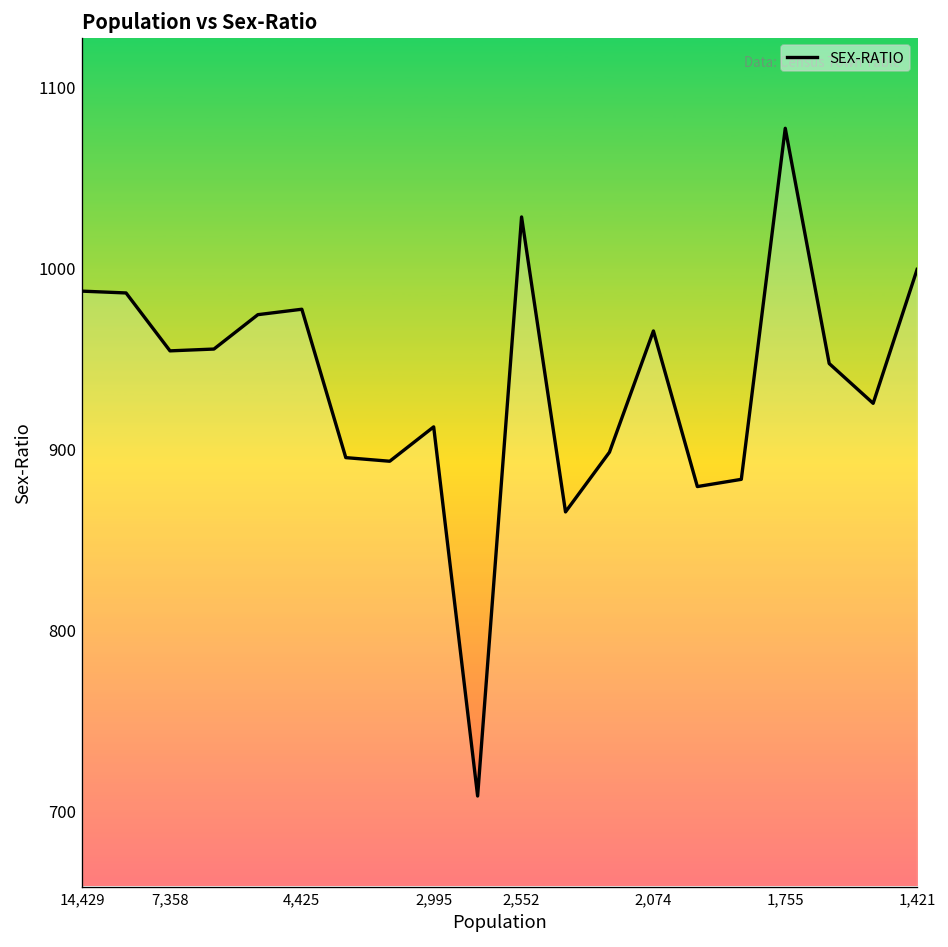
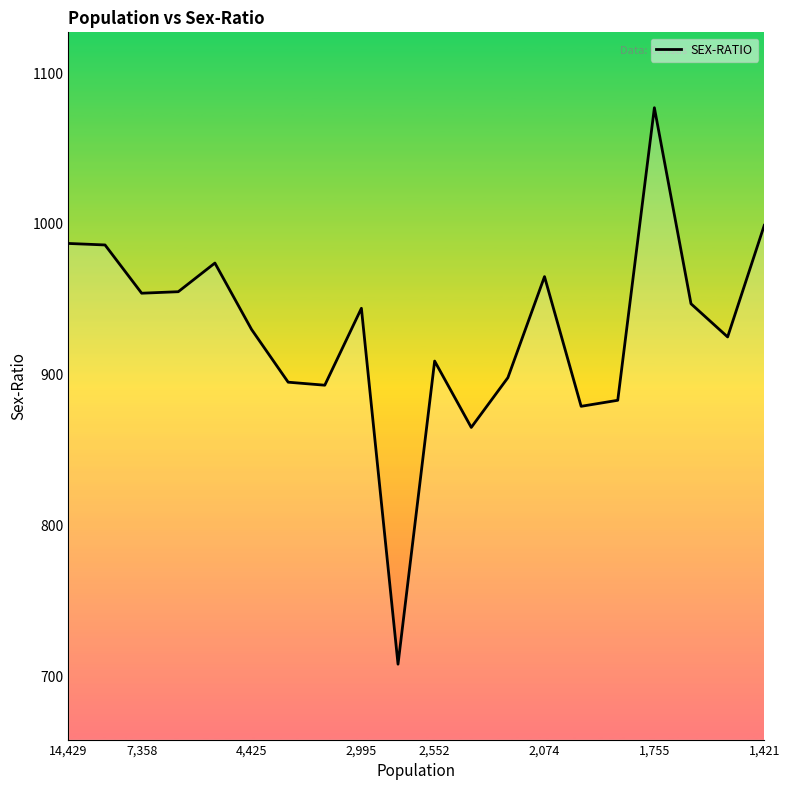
4,425: 977 -> 930
2,995: 912 -> 944
2,552: 1028 -> 909
